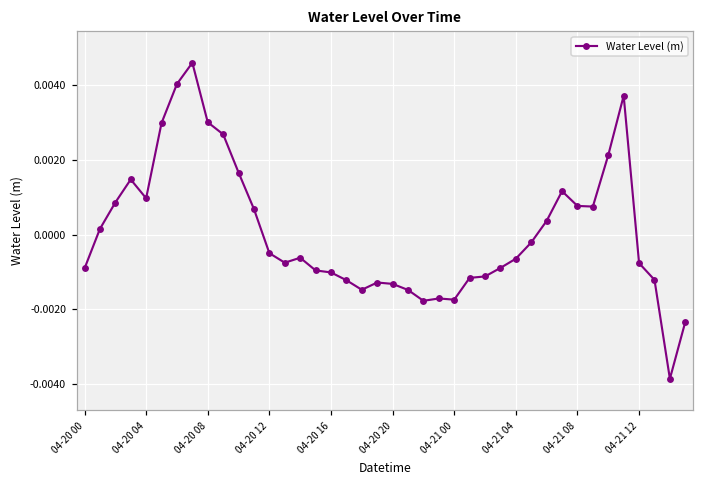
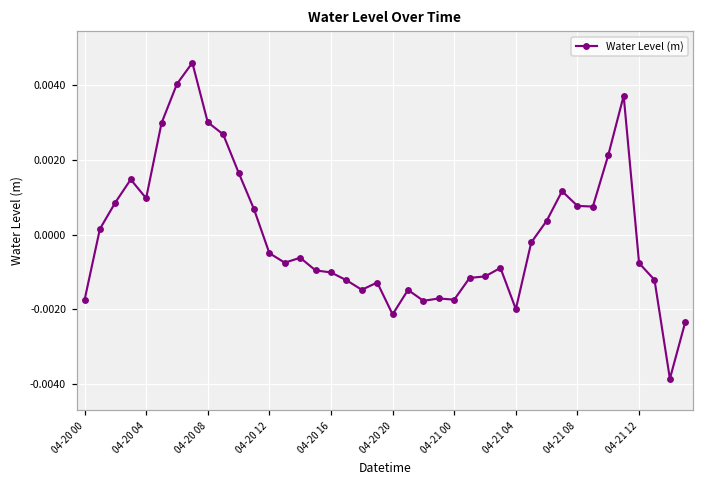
04-20 00: -0.0009 -> -0.0018
04-20 20: -0.0013 -> -0.0021
04-21 04: -0.0006 -> -0.0020
